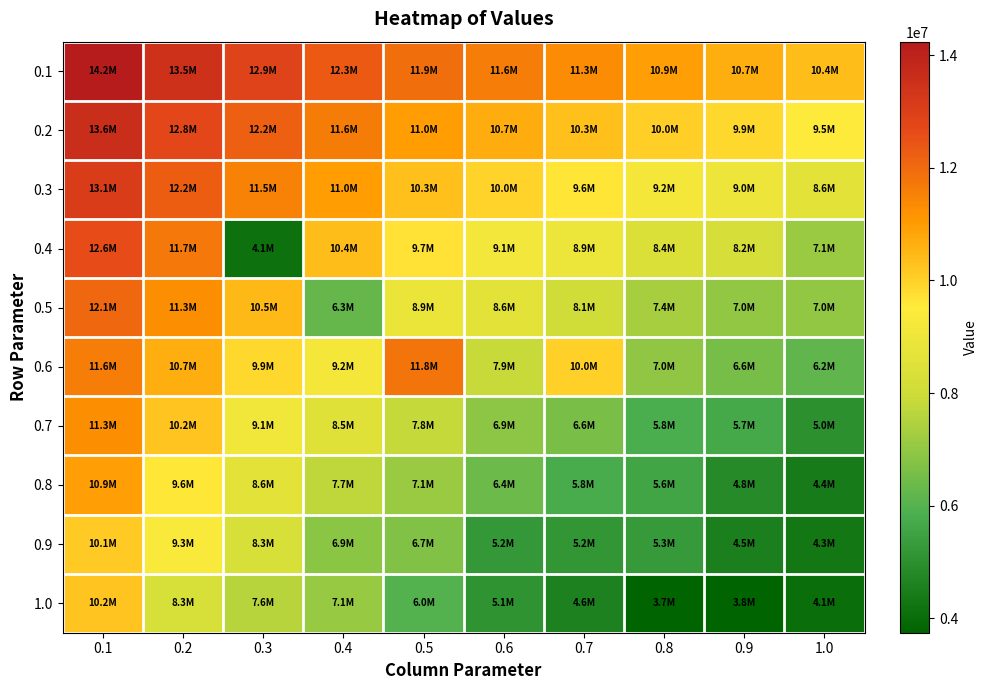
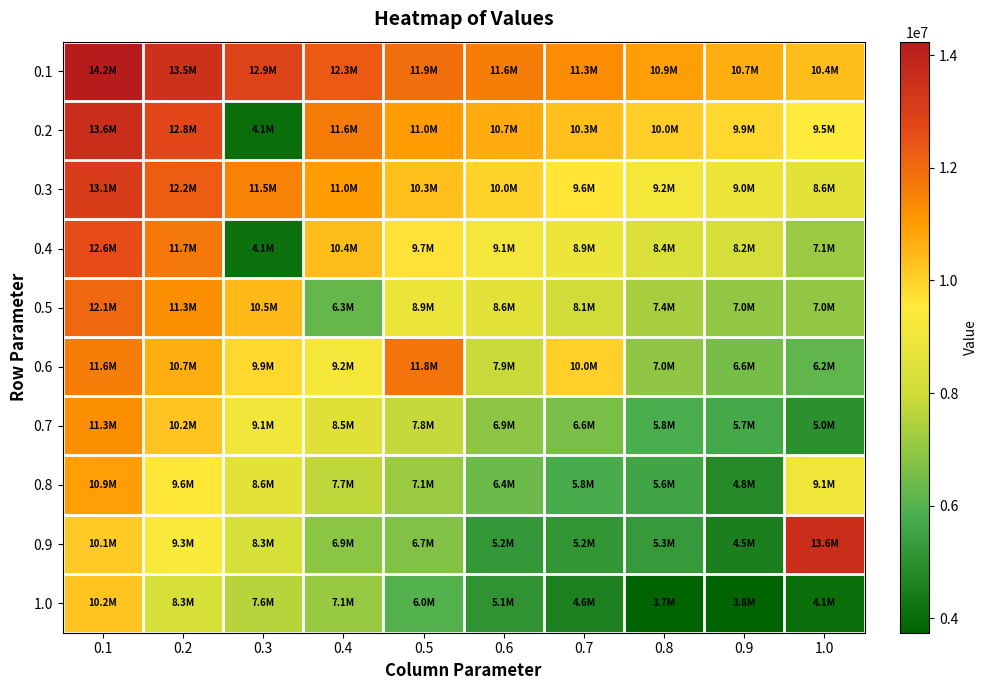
0.2, 0.3: 12.2M -> 4.1M
0.8, 1.0: 4.4M -> 9.1M
0.9, 1.0: 4.3M -> 13.6M
